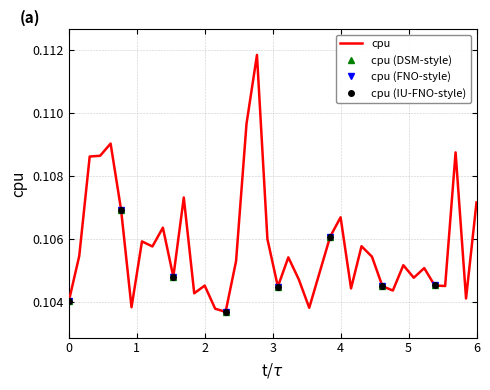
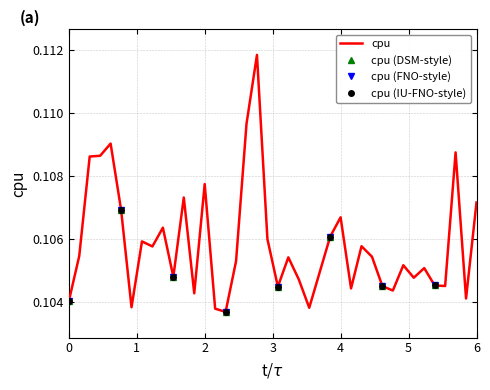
cpu, 2: 0.1045 -> 0.1078
